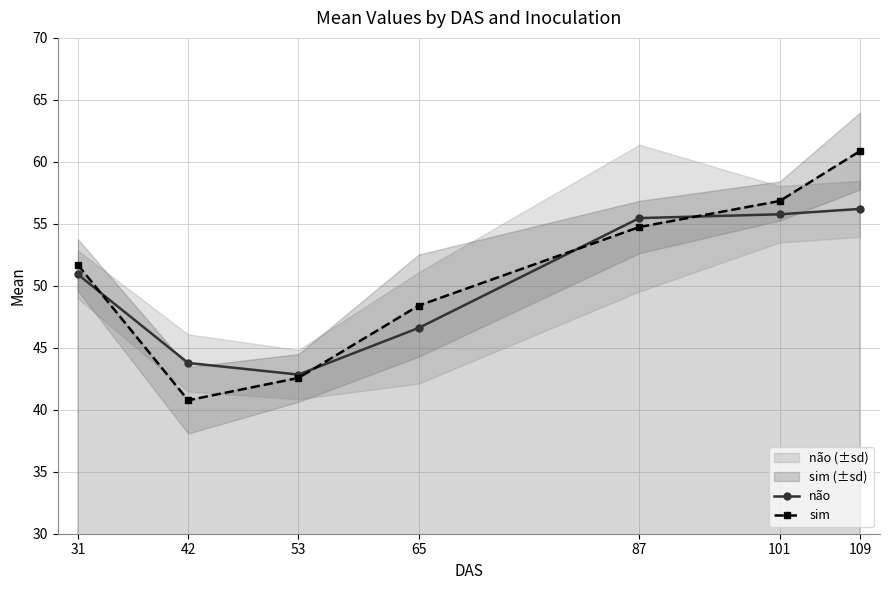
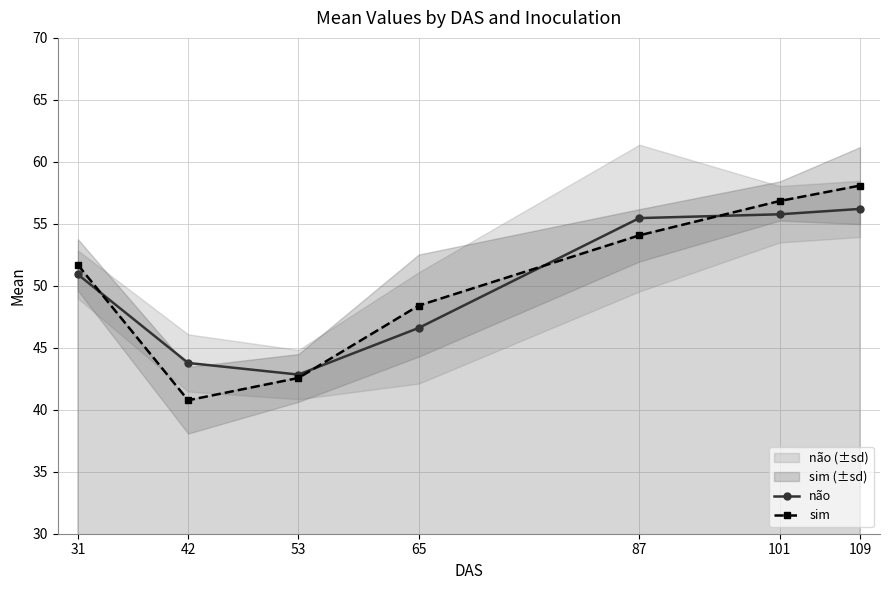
sim, 87: 54.7 -> 54.1
sim, 109: 60.9 -> 58.1
